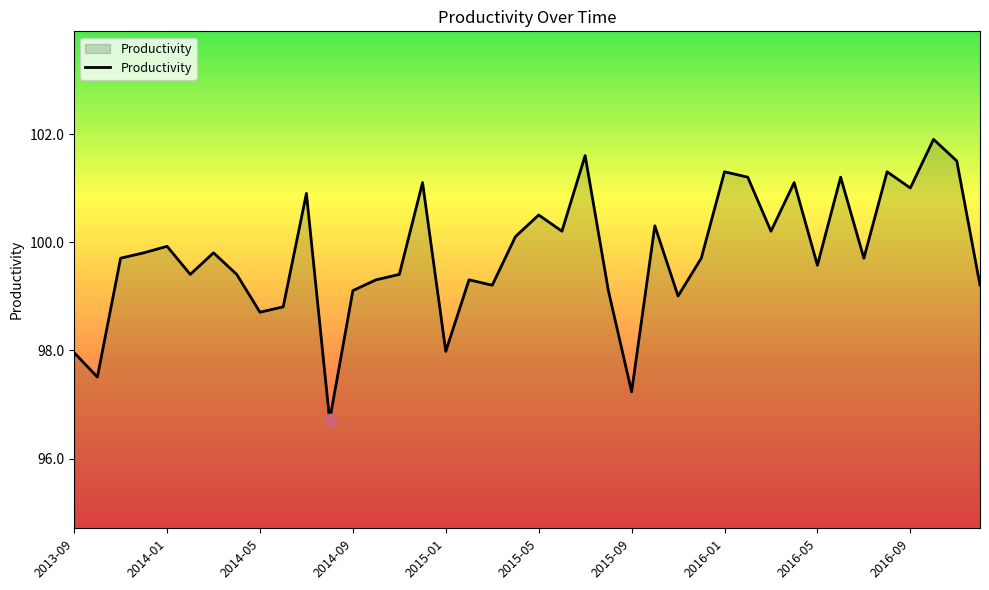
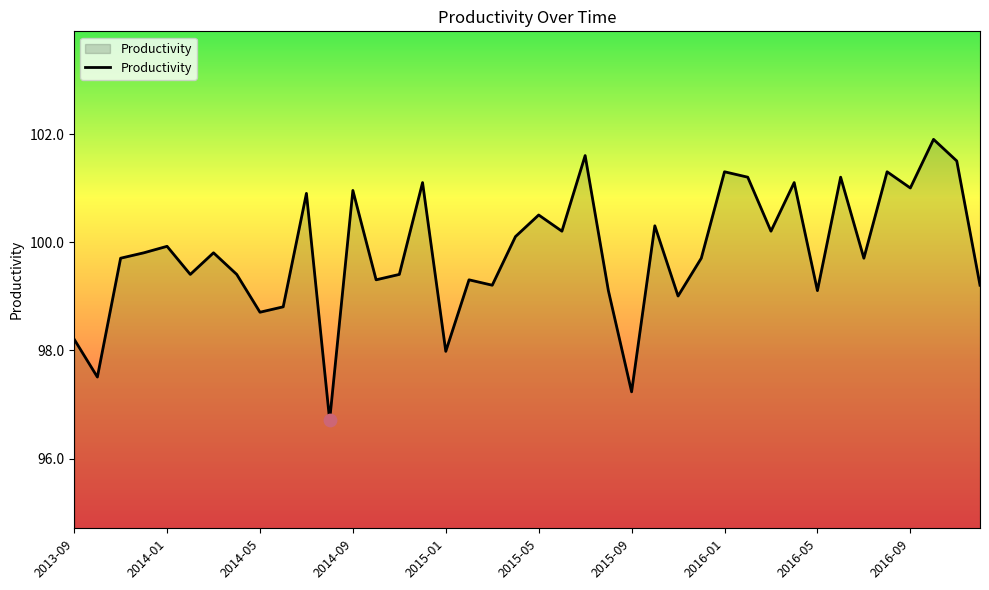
Productivity, 2013-09: 98.0 -> 98.2
Productivity, 2014-09: 99.1 -> 101.0
Productivity, 2016-05: 99.6 -> 99.1
